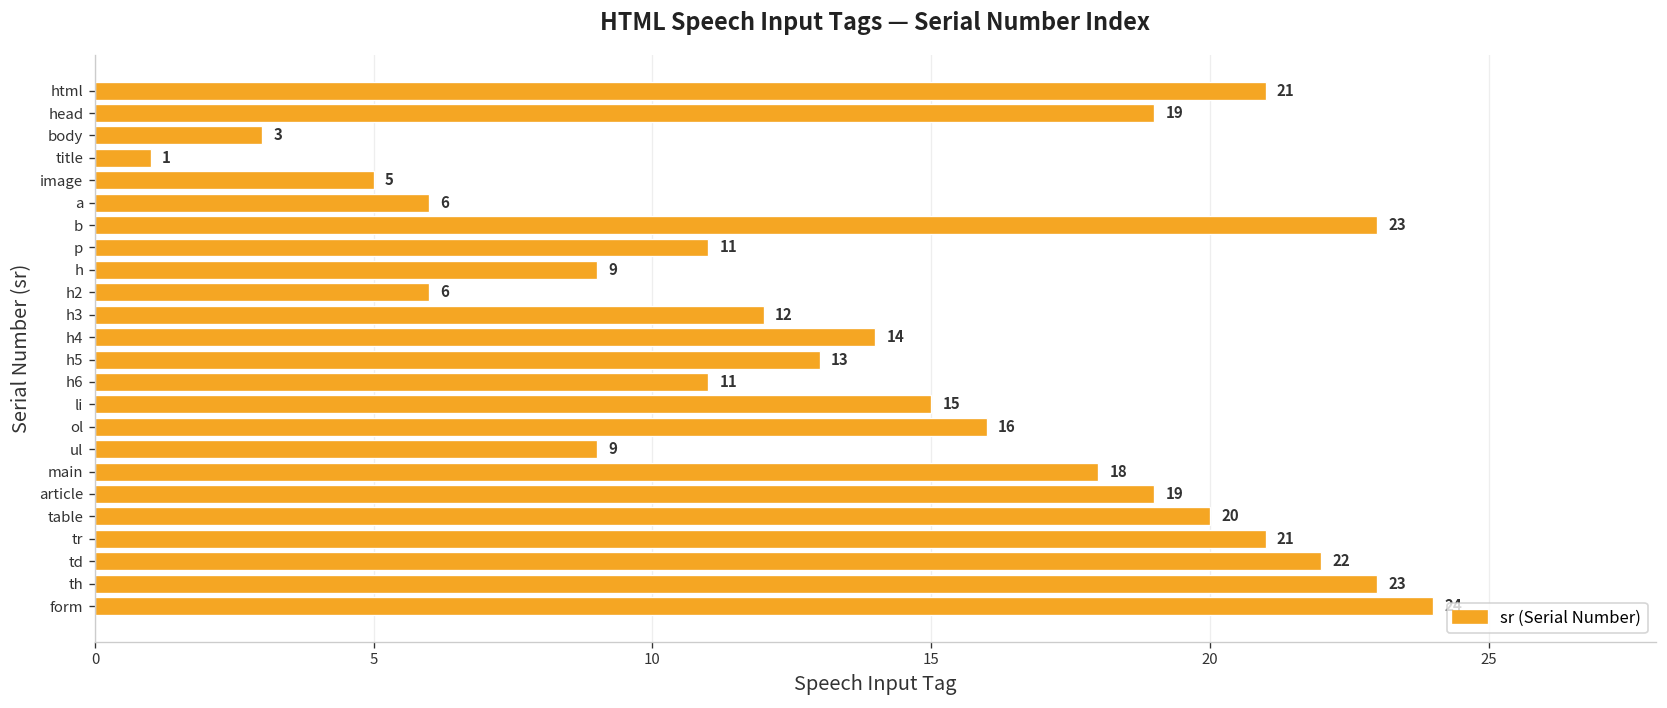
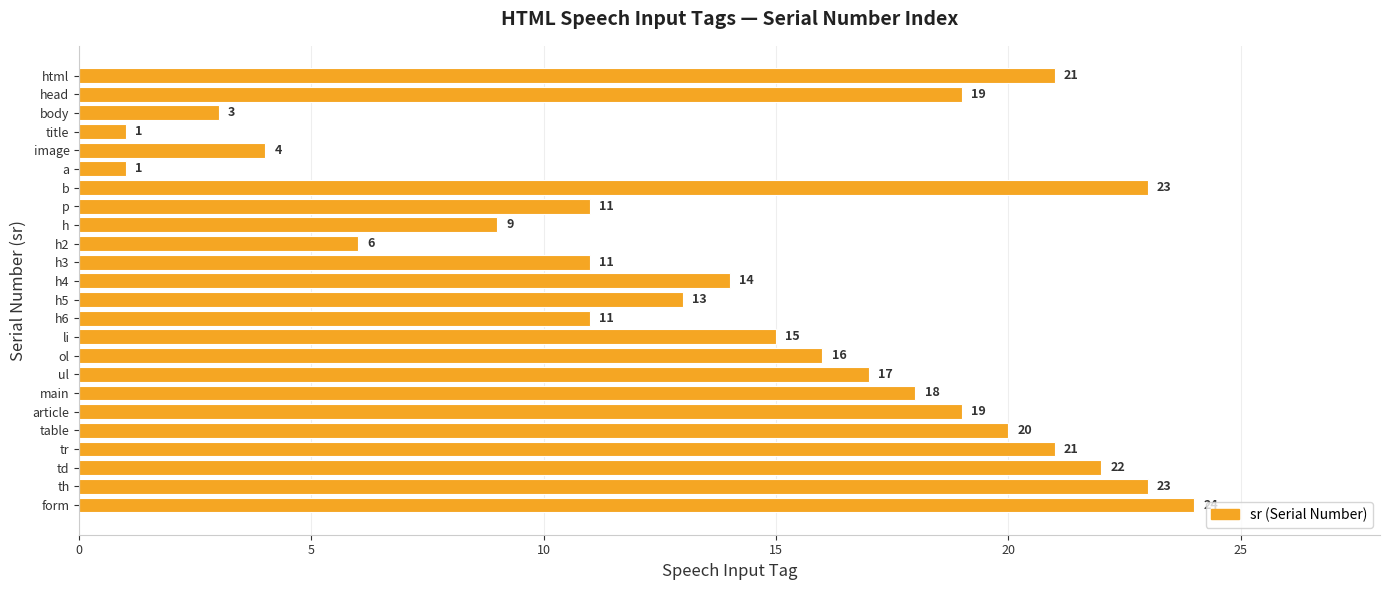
image: 5 -> 4
a: 6 -> 1
h3: 12 -> 11
ul: 9 -> 17
